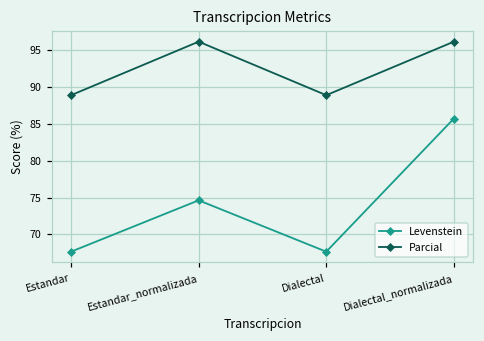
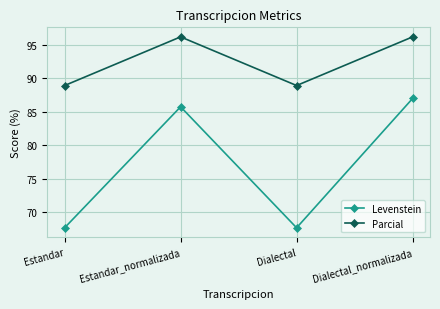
Levenstein, Estandar_normalizada: 75 -> 86
Levenstein, Dialectal_normalizada: 86 -> 87
